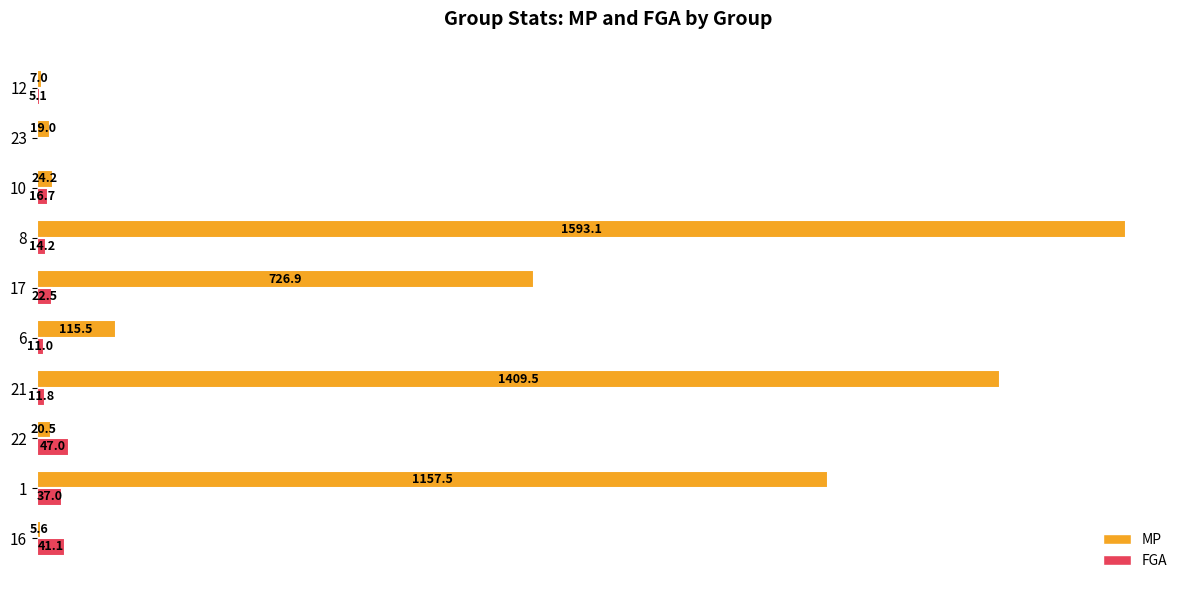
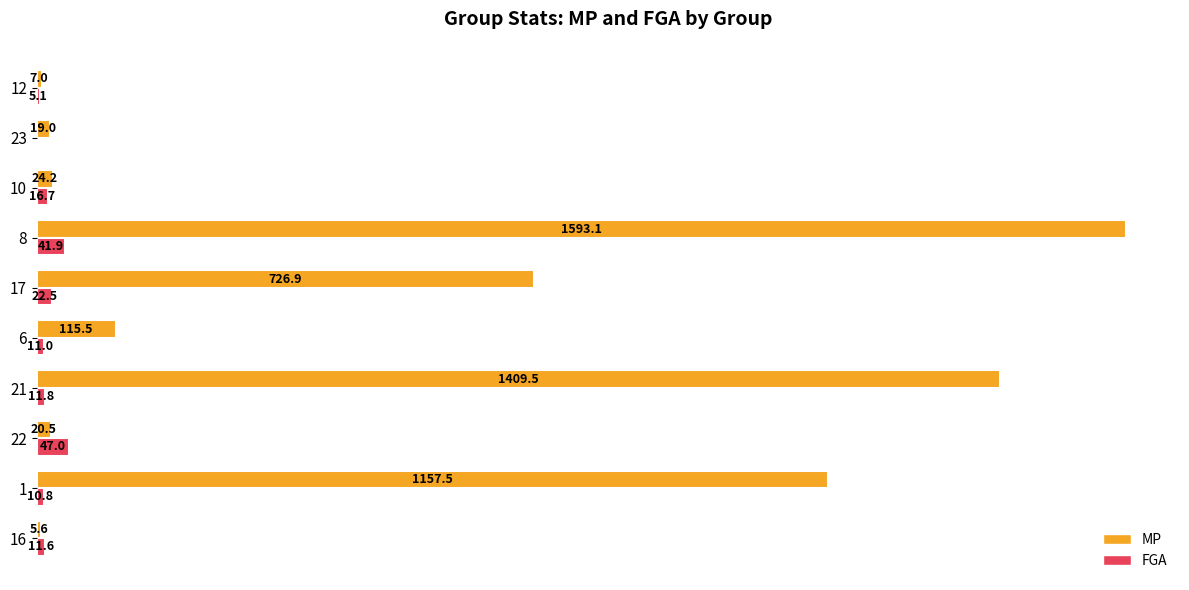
FGA, 8: 14.2 -> 41.9
FGA, 1: 37.0 -> 10.8
FGA, 16: 41.1 -> 11.6
